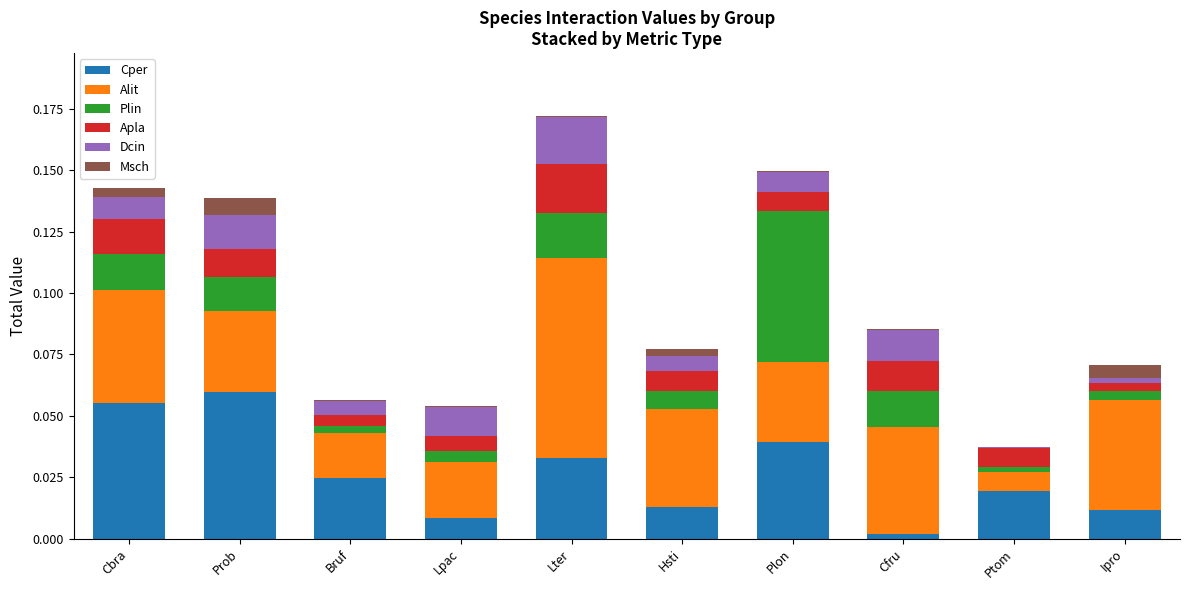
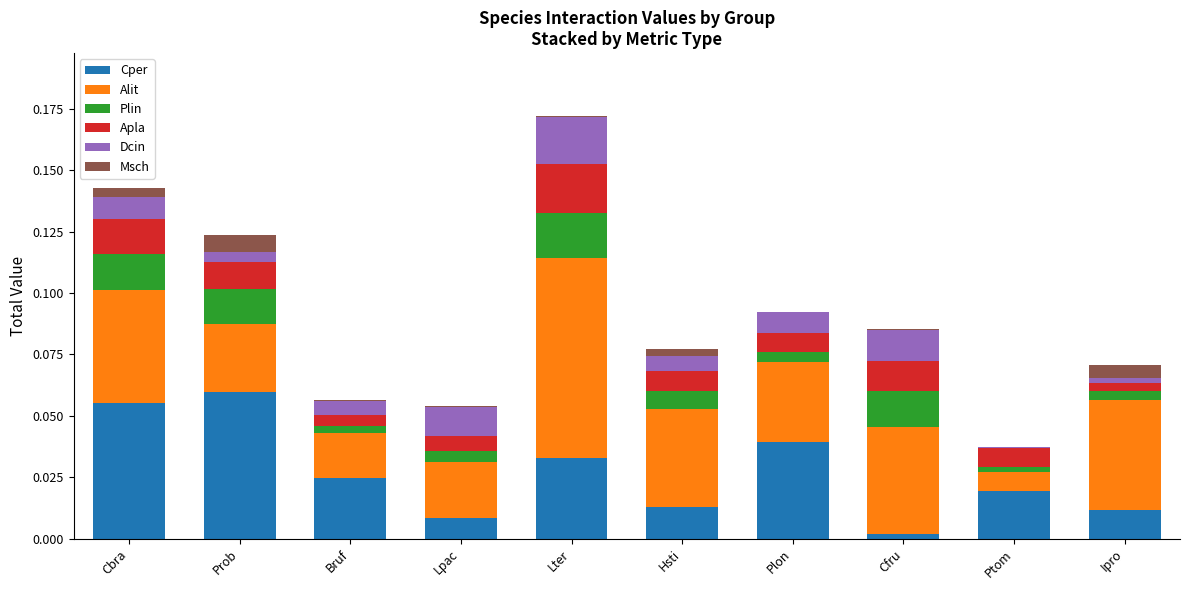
Alit, Prob: 0.033 -> 0.028
Dcin, Prob: 0.014 -> 0.004
Plin, Plon: 0.062 -> 0.004
